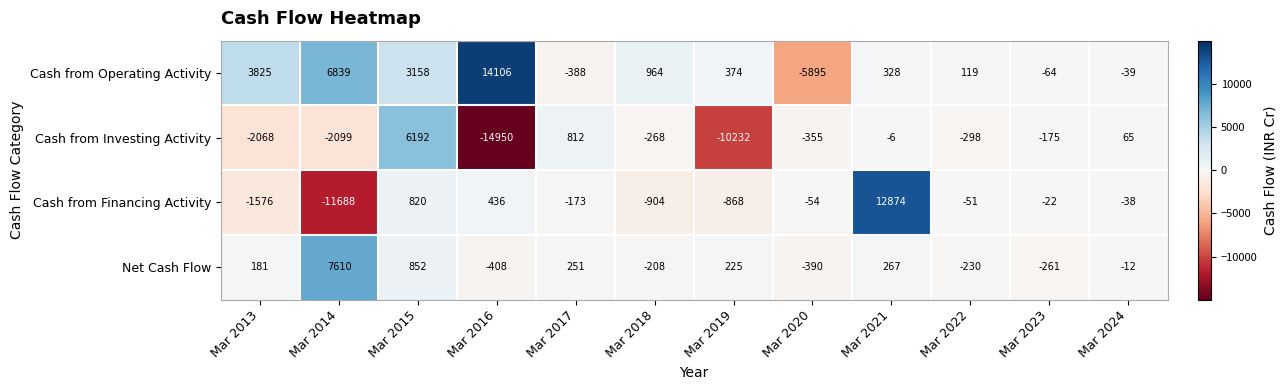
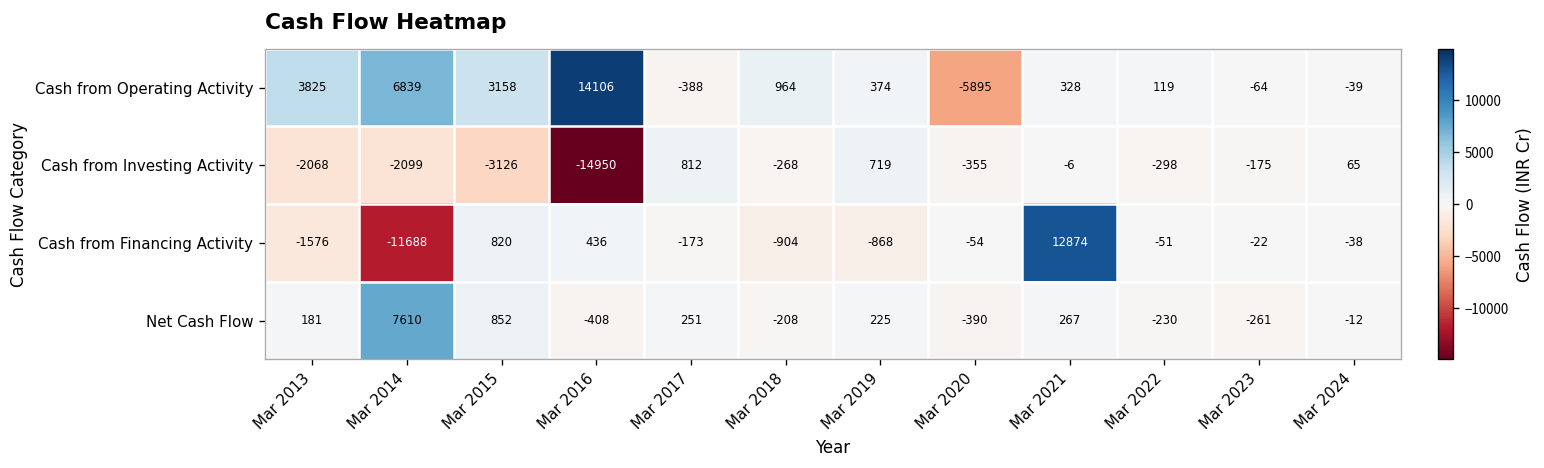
Cash from Investing Activity, Mar 2015: 6192 -> -3126
Cash from Investing Activity, Mar 2019: -10232 -> 719
